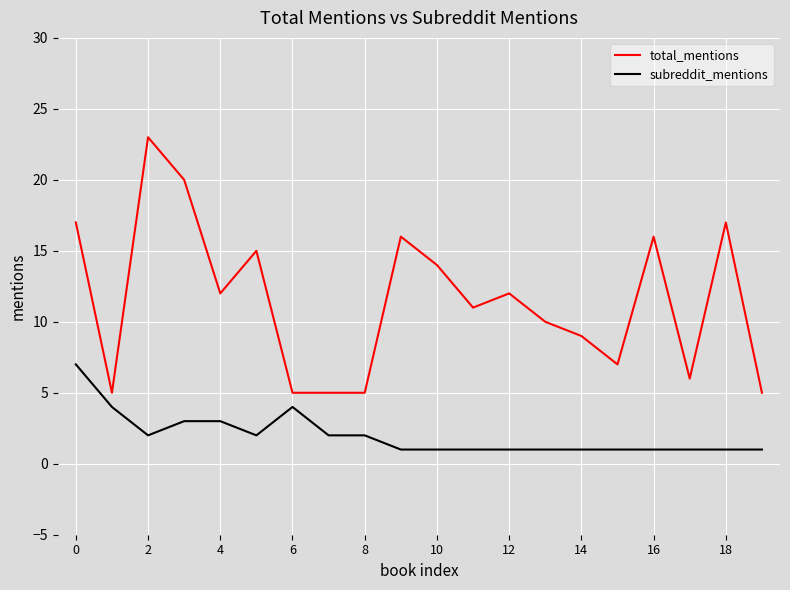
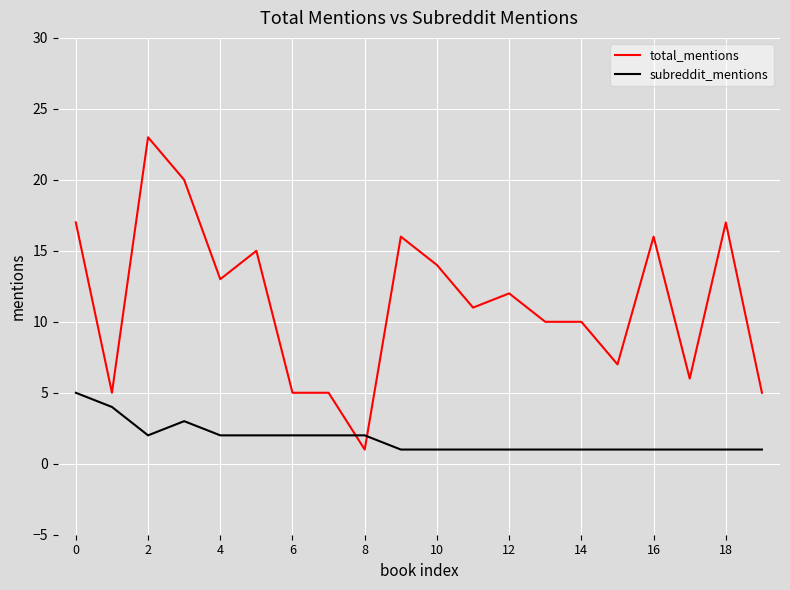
subreddit_mentions, 0: 7 -> 5
total_mentions, 4: 12 -> 13
subreddit_mentions, 4: 3 -> 2
subreddit_mentions, 6: 4 -> 2
total_mentions, 8: 5 -> 1
total_mentions, 14: 9 -> 10
